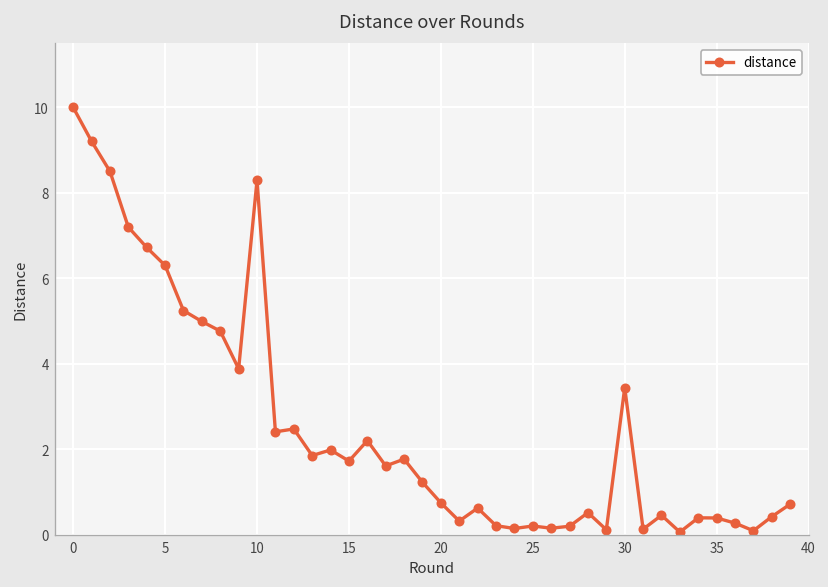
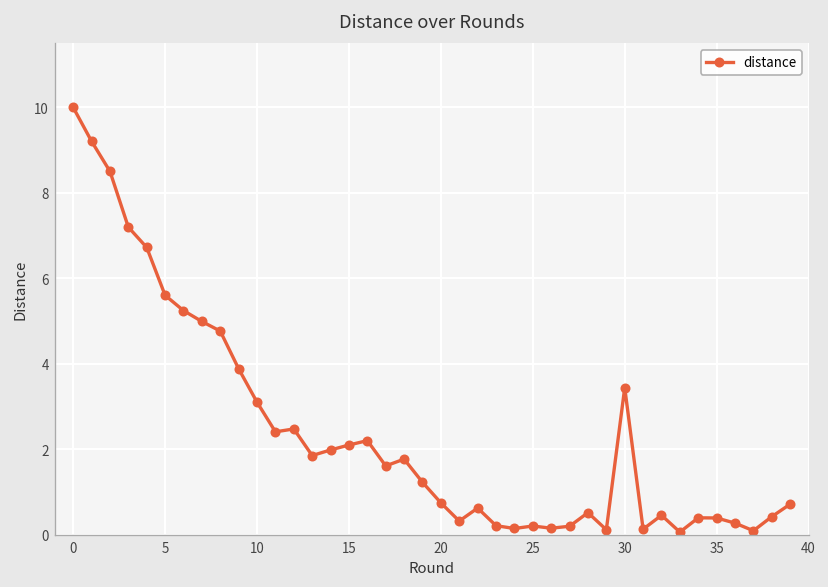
5: 6.3 -> 5.6
10: 8.3 -> 3.1
15: 1.7 -> 2.1
